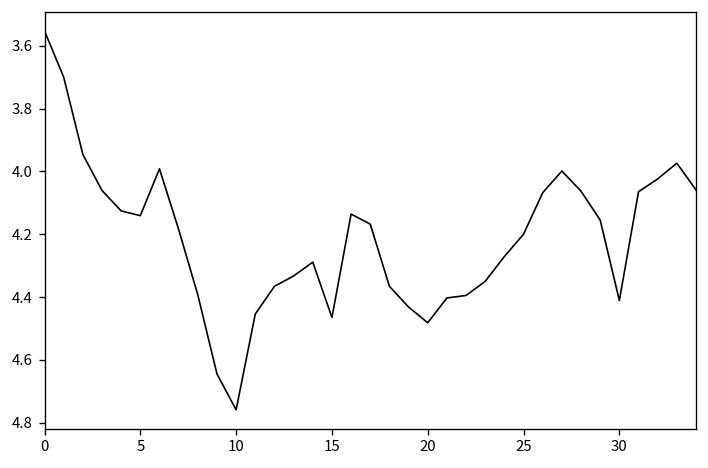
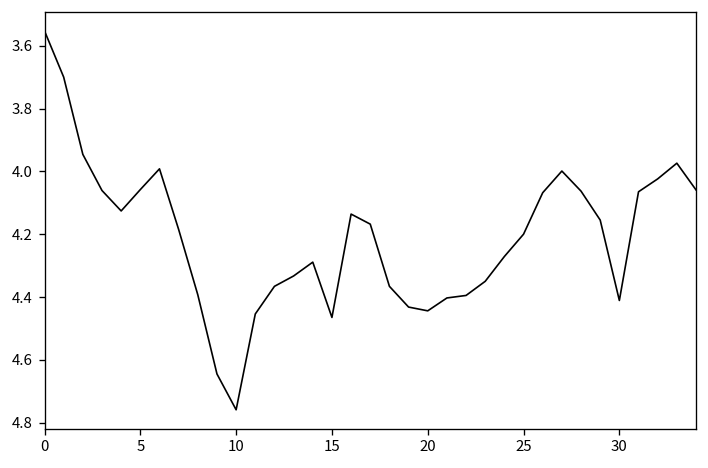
5: 4.14 -> 4.06
20: 4.48 -> 4.44
